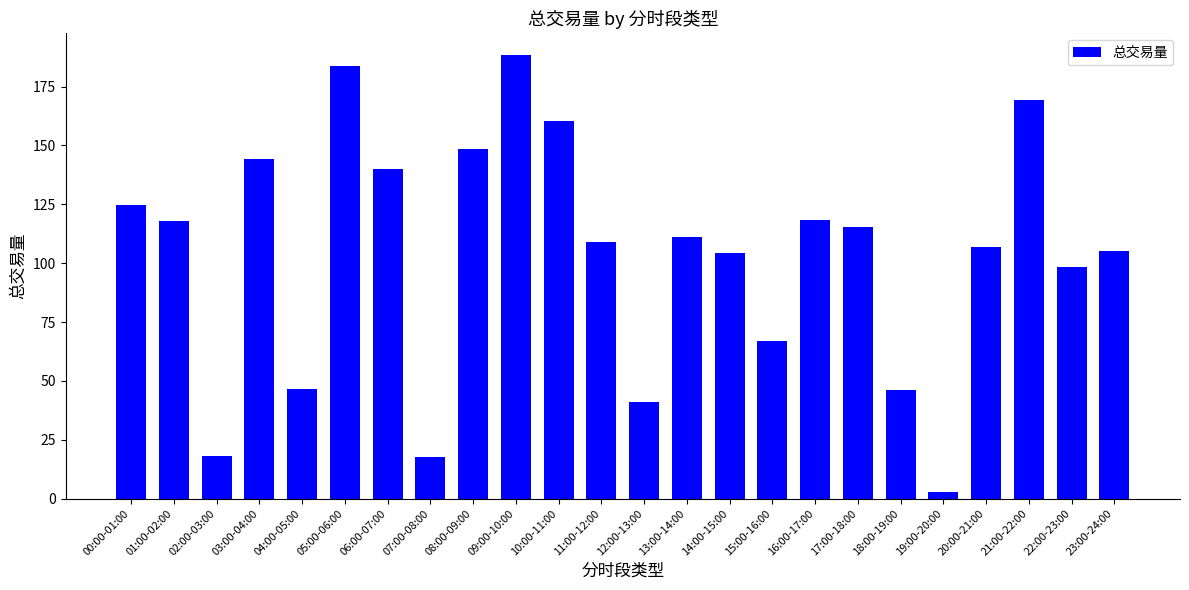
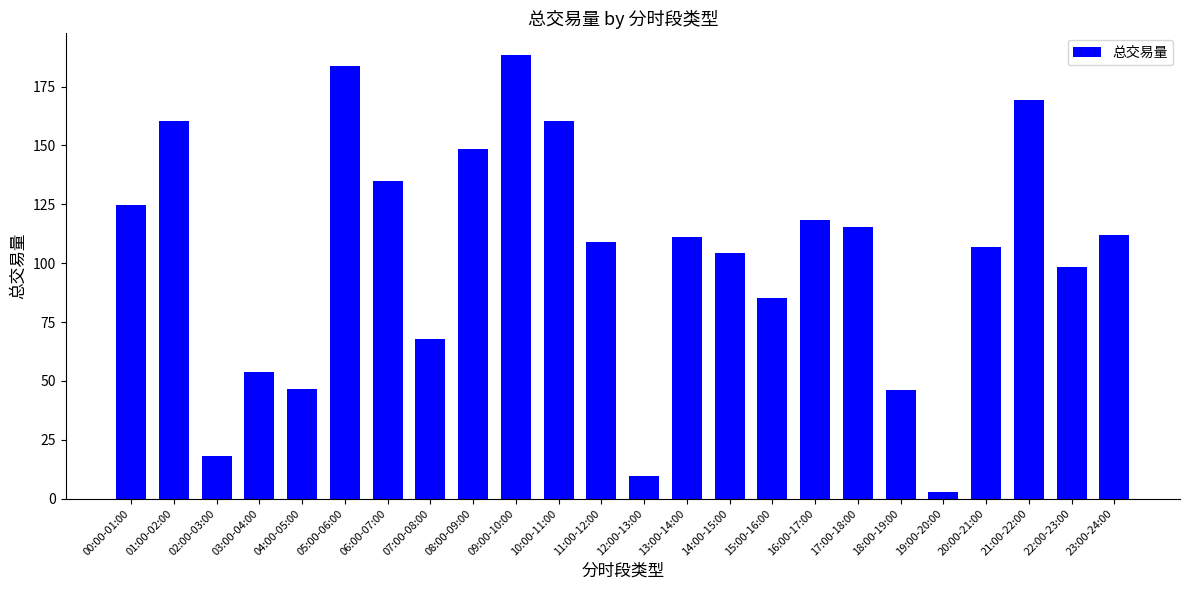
01:00-02:00: 118 -> 160
03:00-04:00: 144 -> 54
06:00-07:00: 140 -> 135
07:00-08:00: 18 -> 68
12:00-13:00: 41 -> 10
15:00-16:00: 67 -> 85
23:00-24:00: 105 -> 112
